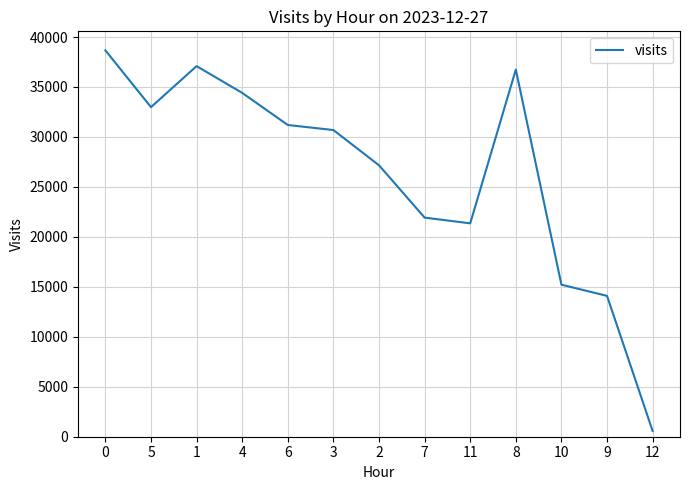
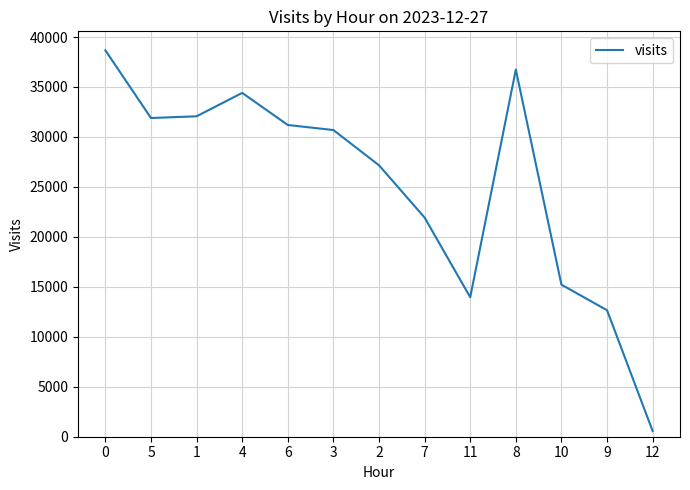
5: 33000 -> 32000
1: 37000 -> 32000
11: 21000 -> 14000
9: 14000 -> 13000
